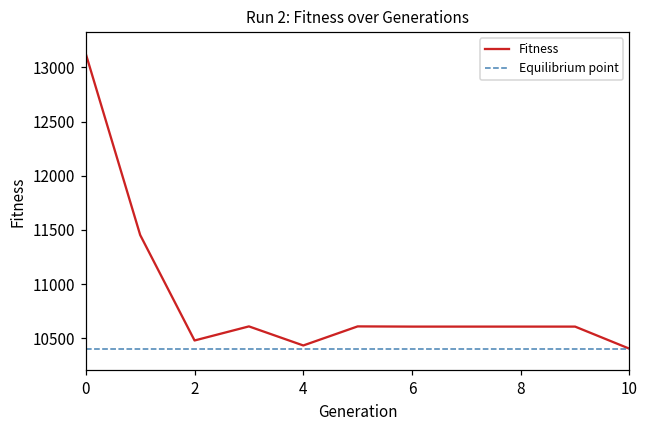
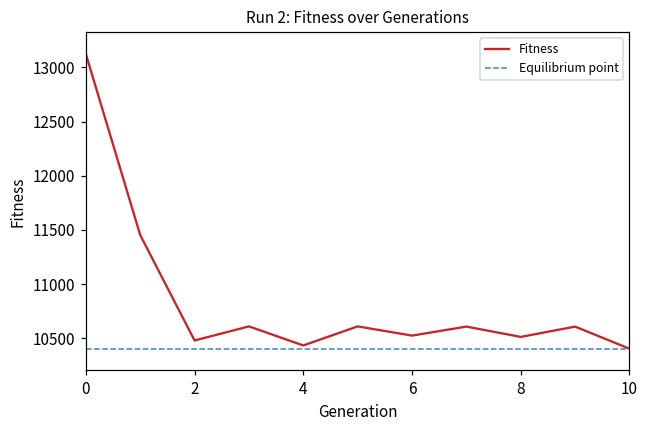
6: 10600 -> 10500
8: 10600 -> 10500
